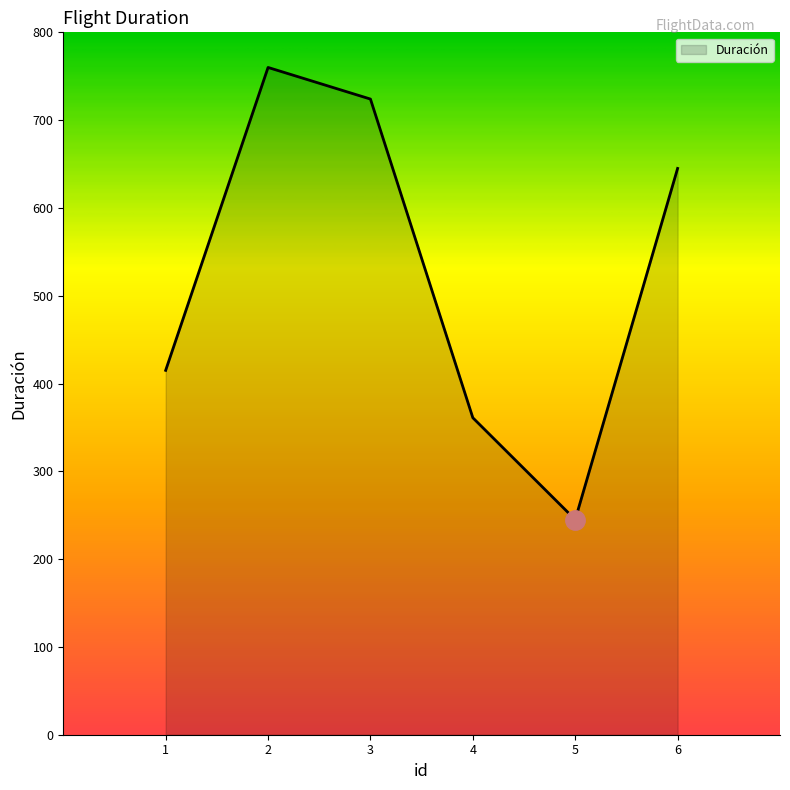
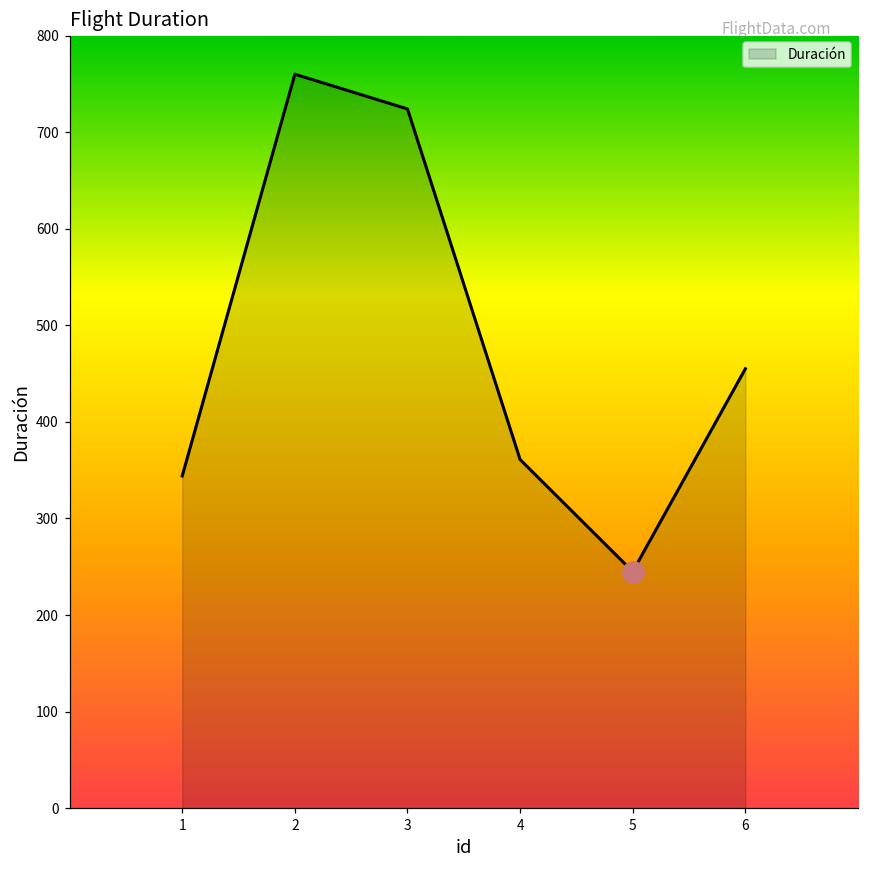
Duración, 1: 420 -> 340
Duración, 6: 650 -> 460
